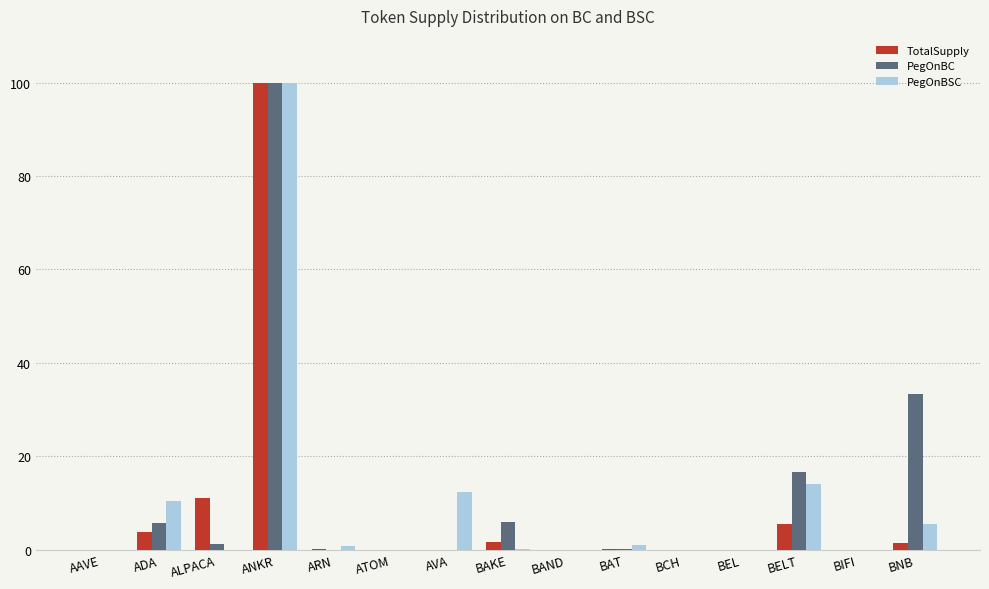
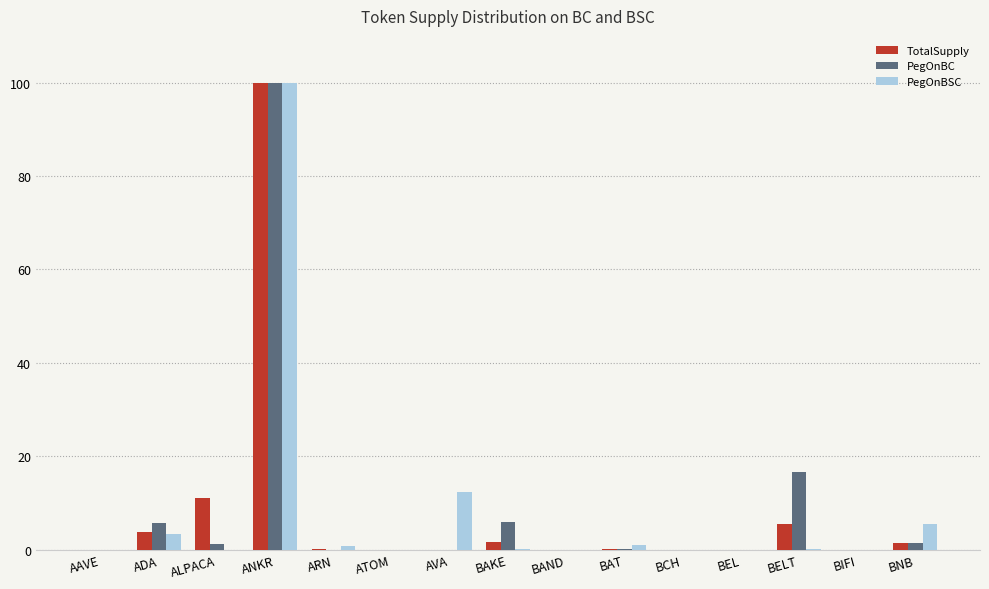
PegOnBSC, ADA: 10 -> 3
PegOnBSC, BELT: 14 -> 0
PegOnBC, BNB: 33 -> 2
